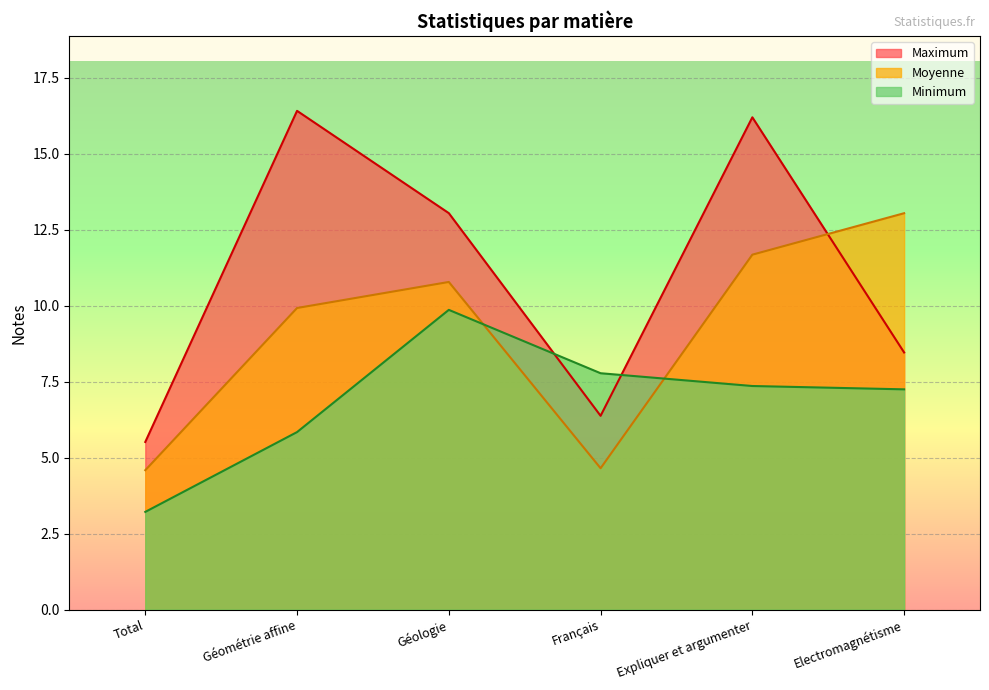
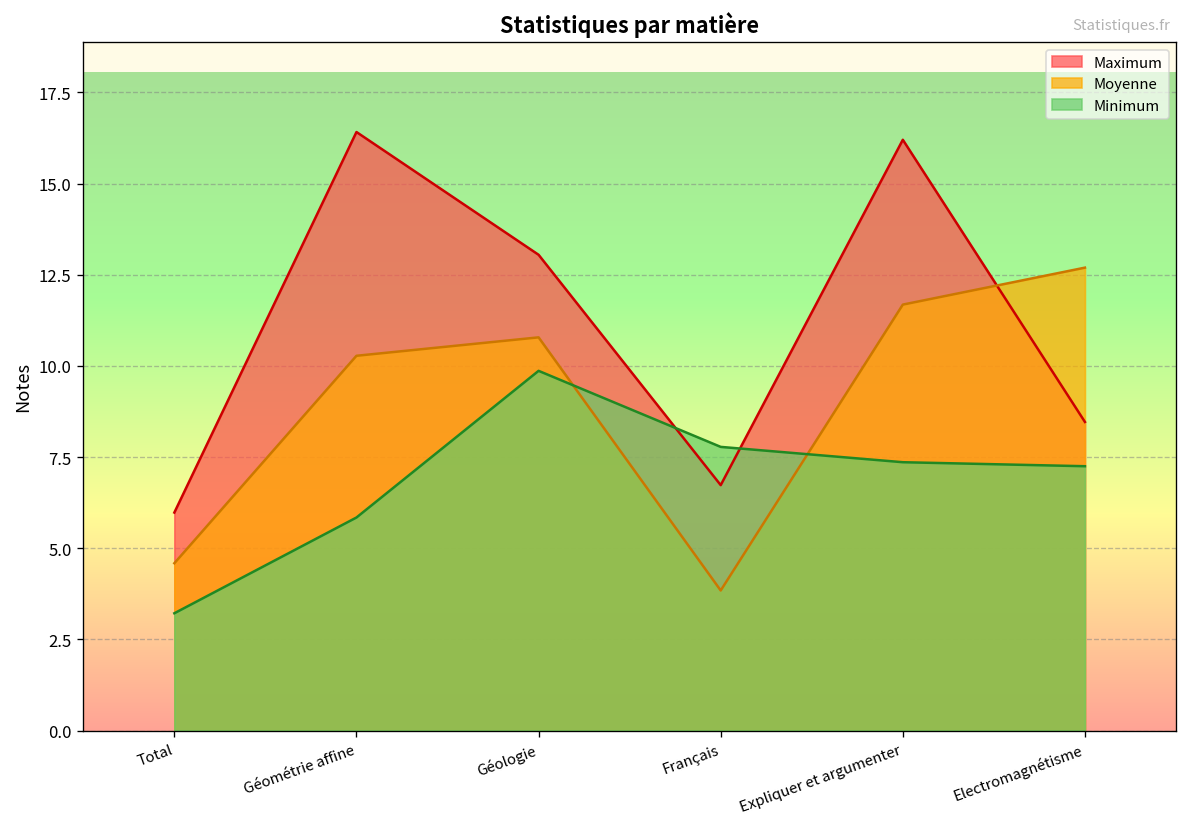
Maximum, Total: 5.5 -> 6.0
Moyenne, Géométrie affine: 9.9 -> 10.3
Maximum, Français: 6.4 -> 6.7
Moyenne, Français: 4.7 -> 3.8
Moyenne, Electromagnétisme: 13.0 -> 12.7
